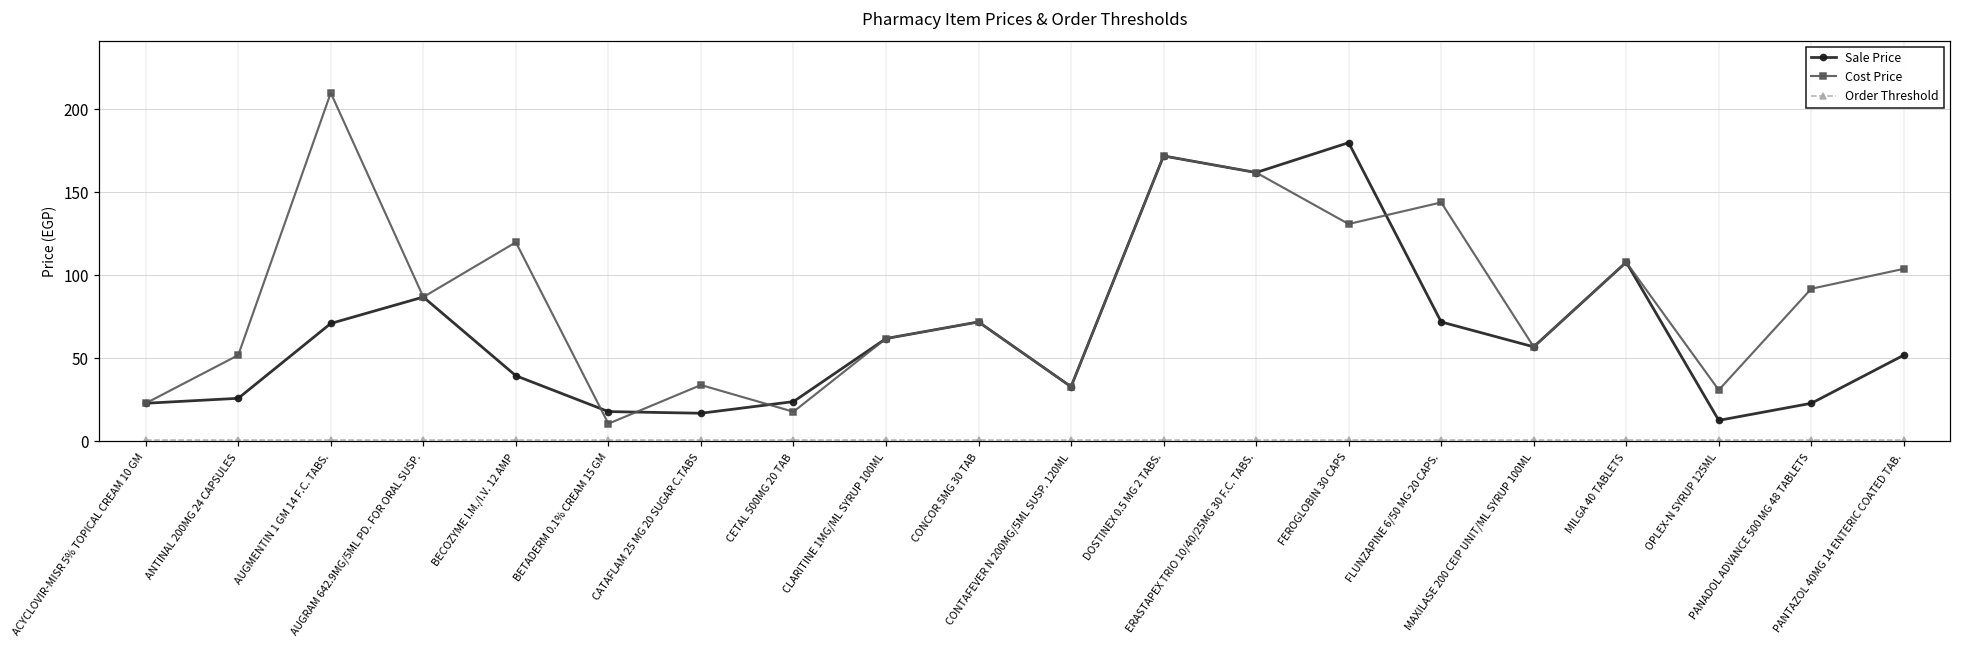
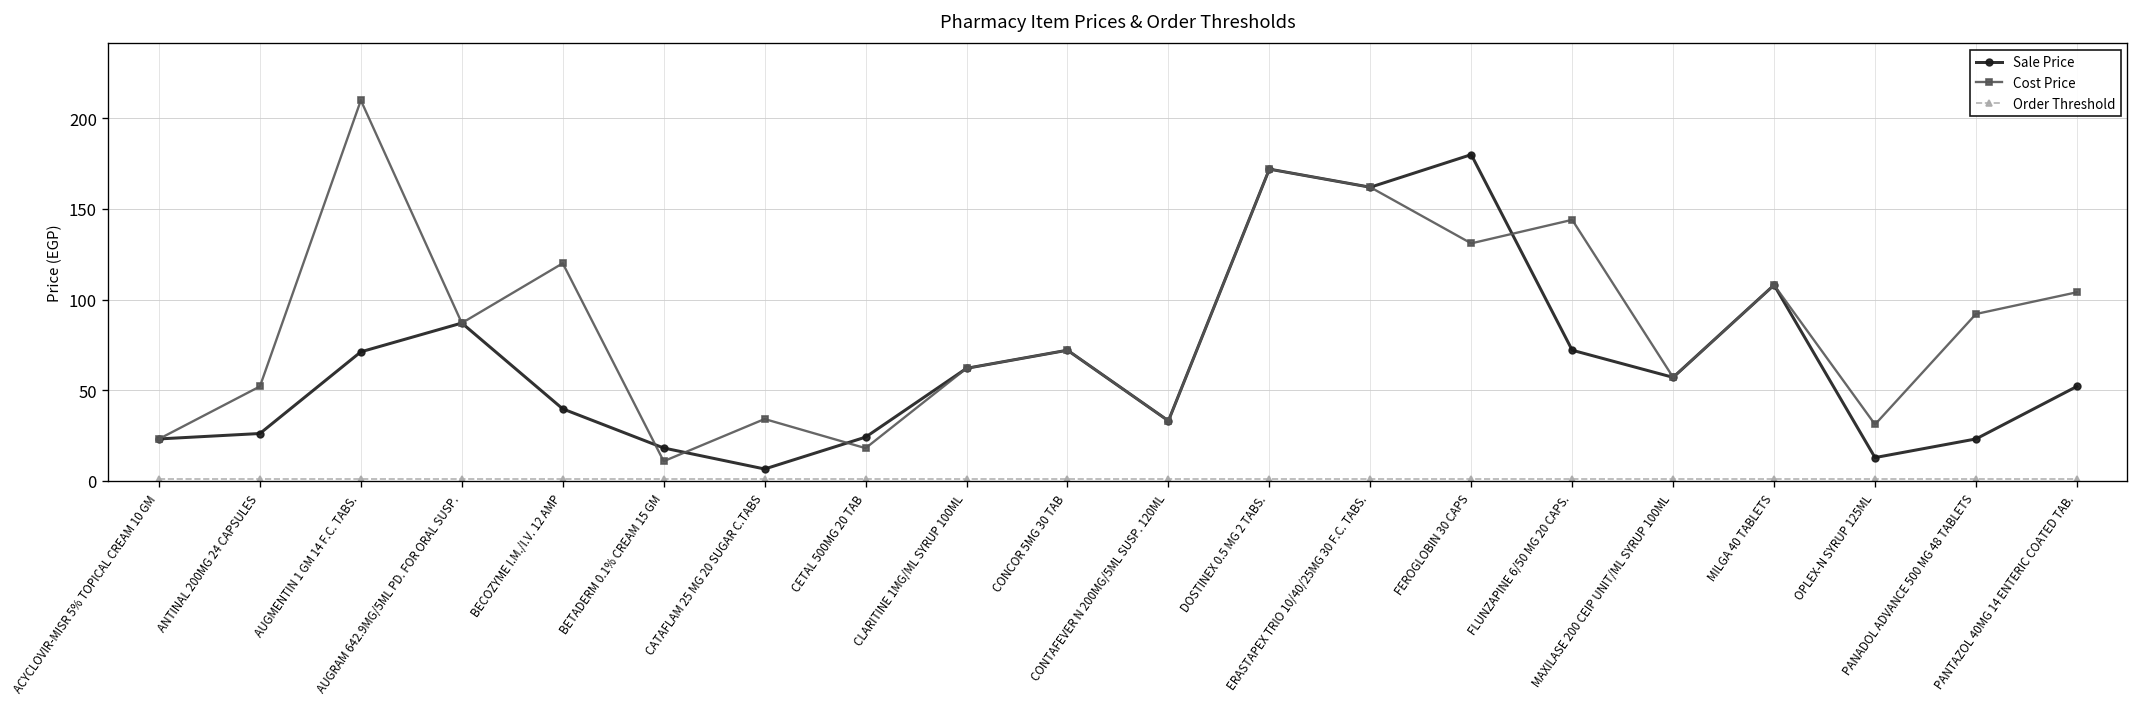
Sale Price, CATAFLAM 25 MG 20 SUGAR C.TABS: 17 -> 6
